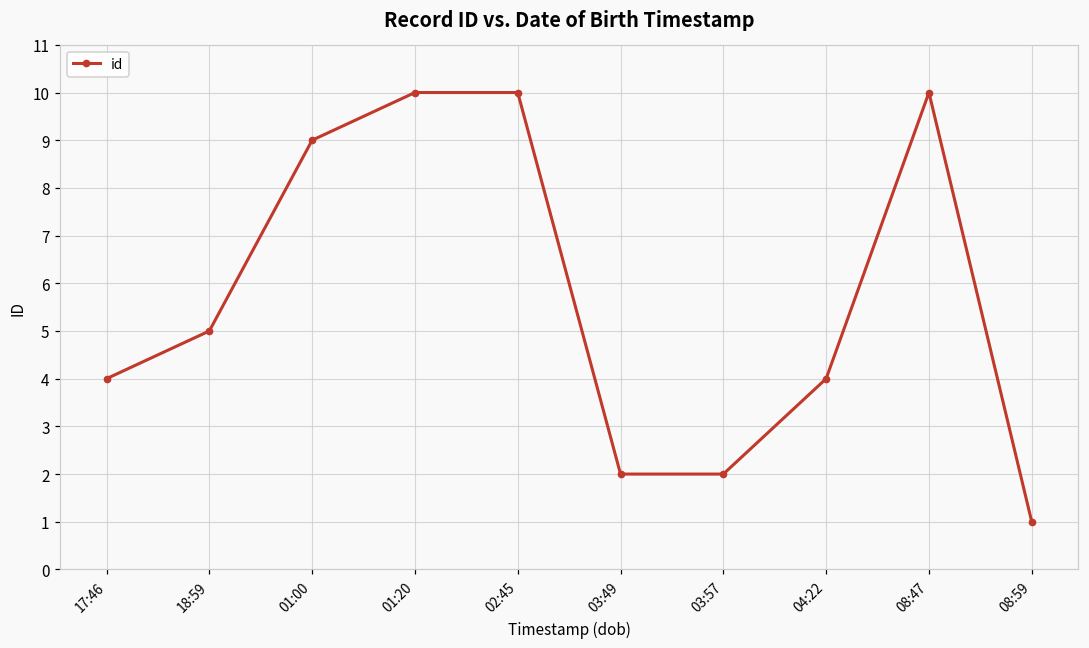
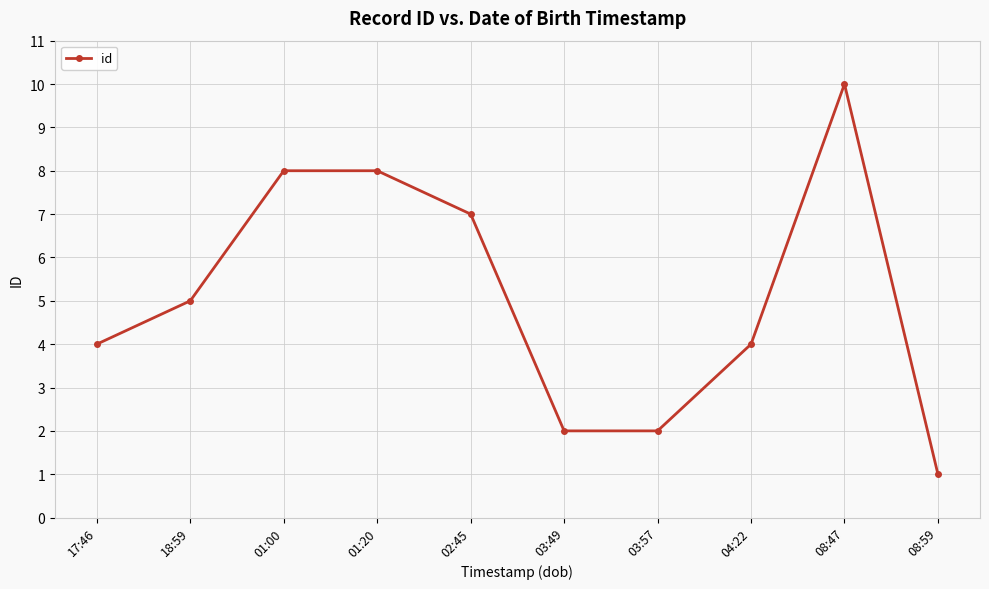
01:00: 9 -> 8
01:20: 10 -> 8
02:45: 10 -> 7
